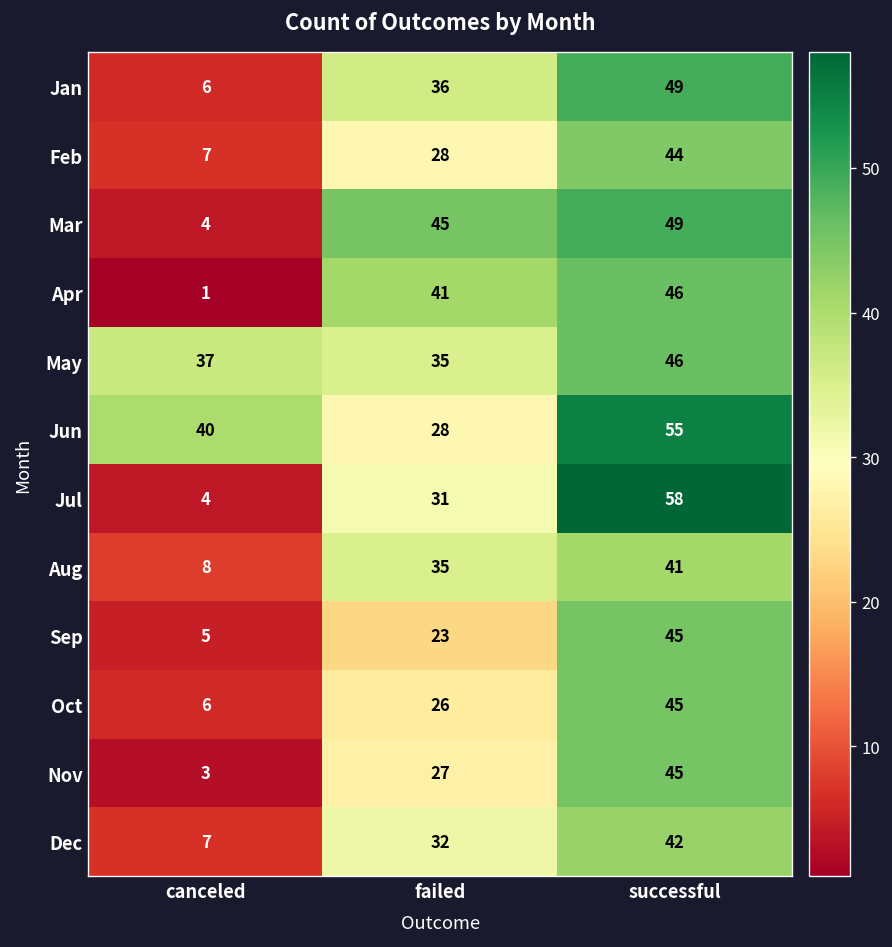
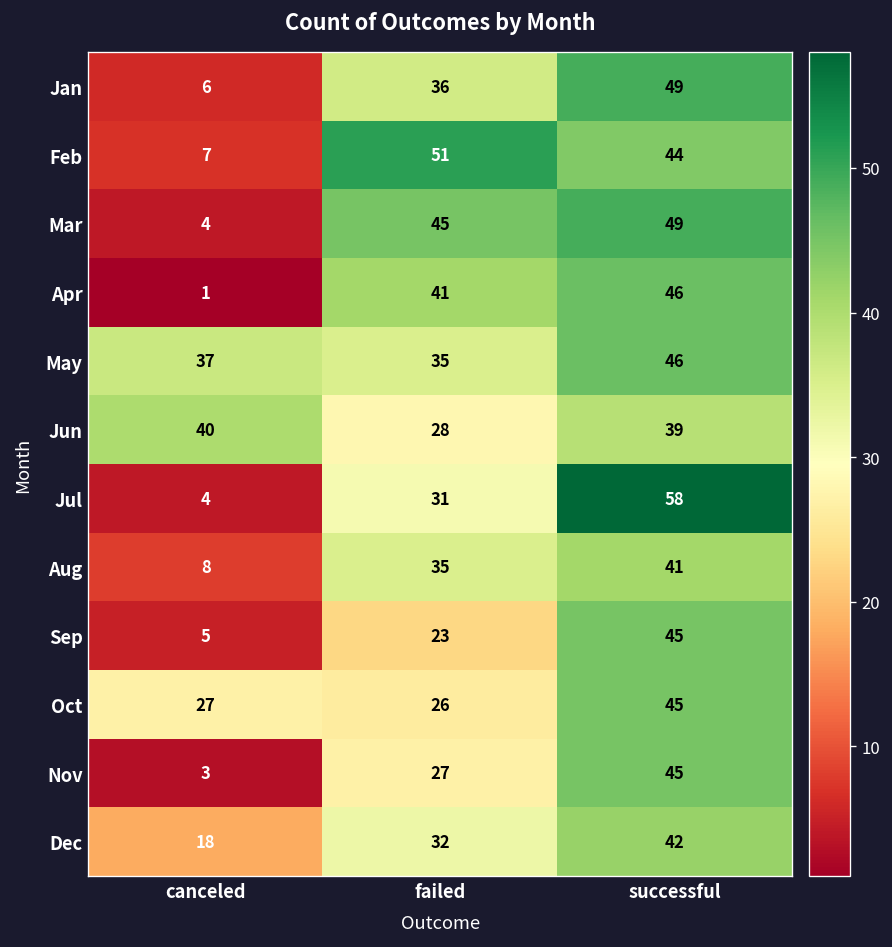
Feb, failed: 28 -> 51
Jun, successful: 55 -> 39
Oct, canceled: 6 -> 27
Dec, canceled: 7 -> 18
